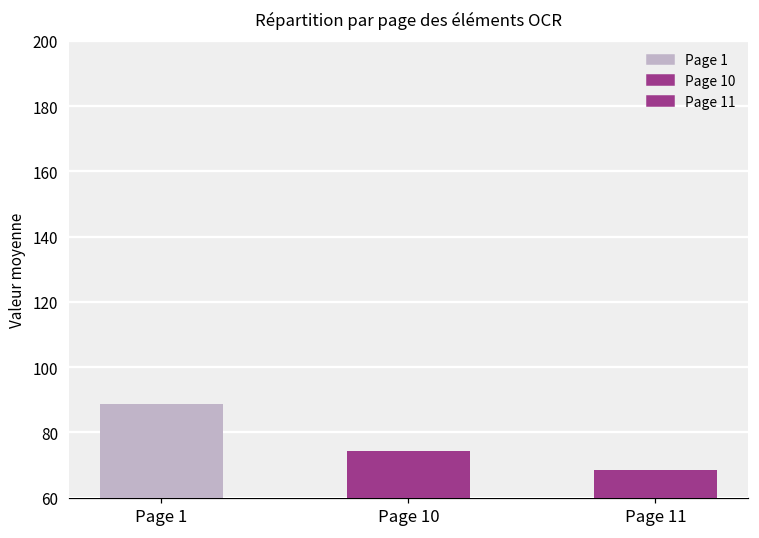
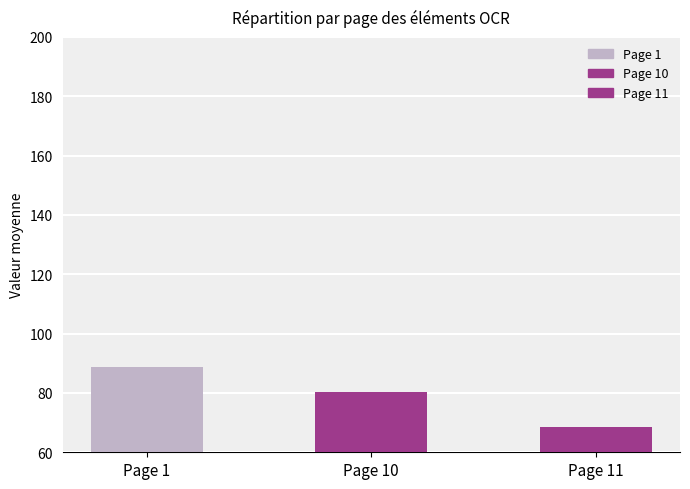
Page 10: 74 -> 80
